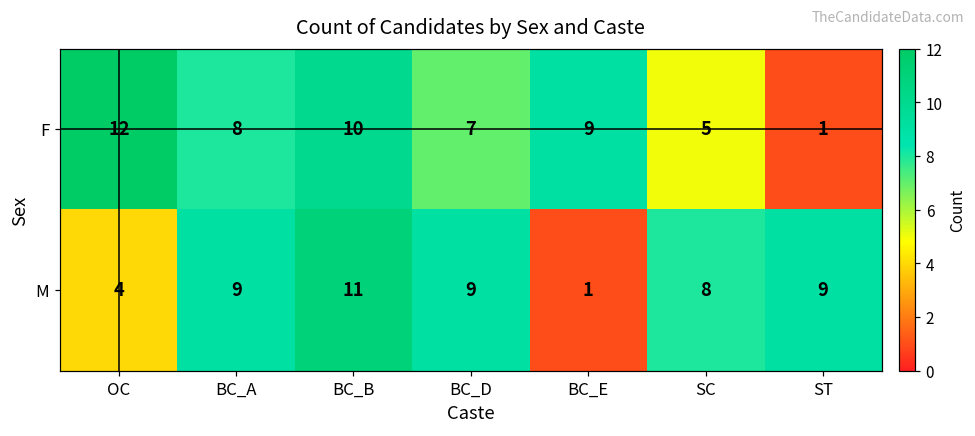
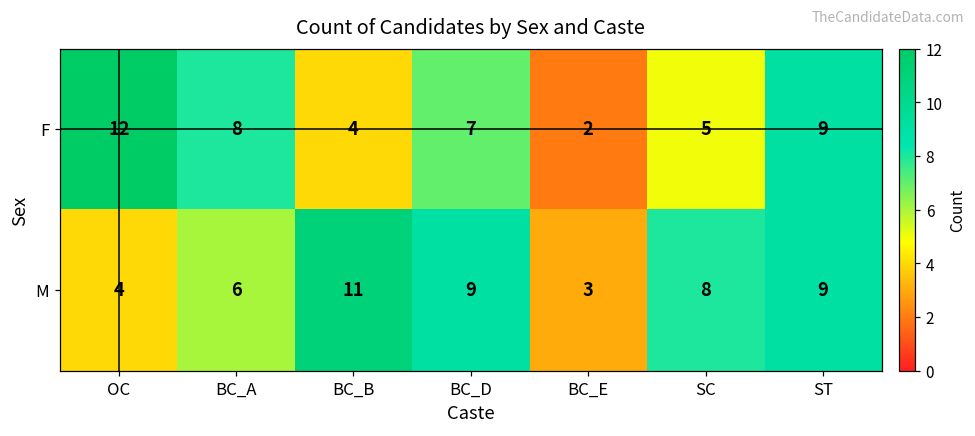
F, BC_B: 10 -> 4
F, BC_E: 9 -> 2
F, ST: 1 -> 9
M, BC_A: 9 -> 6
M, BC_E: 1 -> 3
